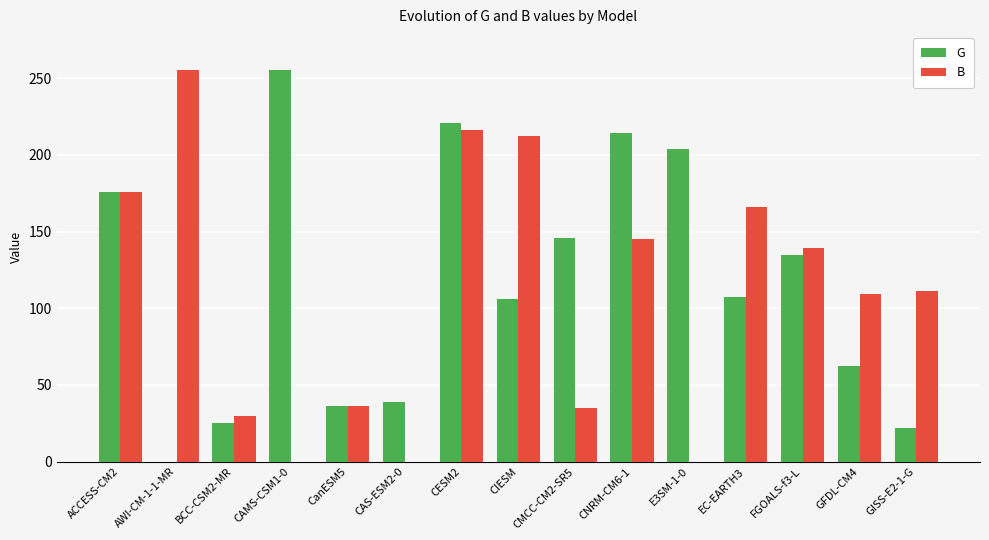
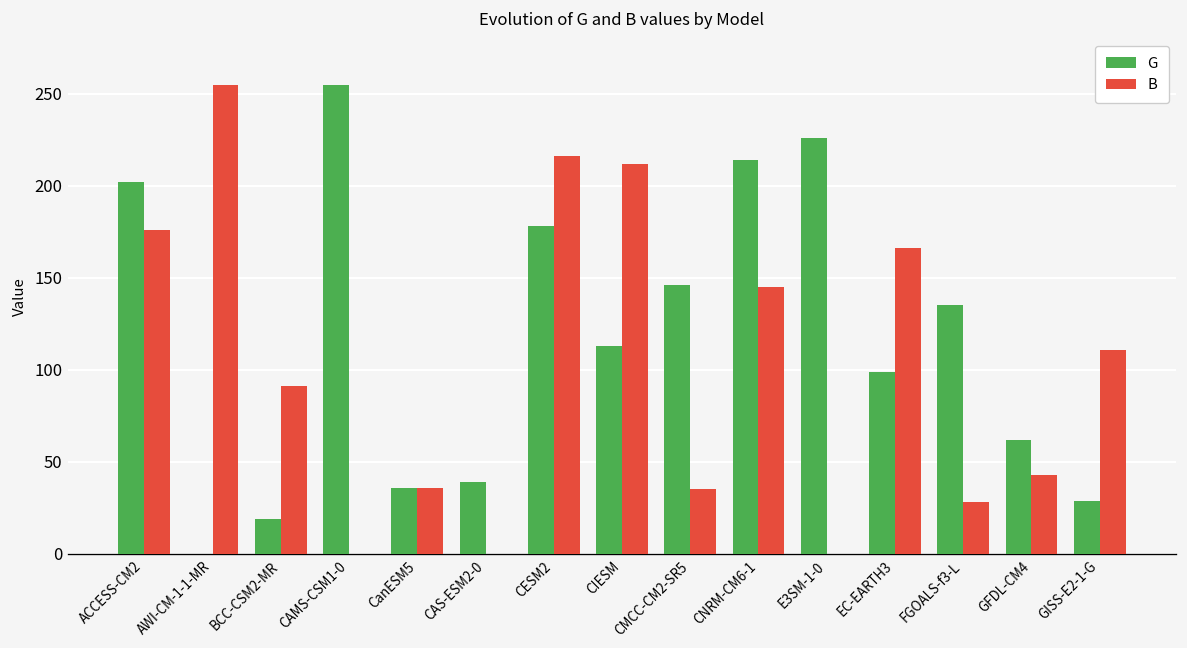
G, ACCESS-CM2: 176 -> 202
G, BCC-CSM2-MR: 25 -> 19
B, BCC-CSM2-MR: 30 -> 91
G, CESM2: 221 -> 178
G, CIESM: 106 -> 113
G, E3SM-1-0: 204 -> 226
G, EC-EARTH3: 107 -> 99
B, FGOALS-f3-L: 139 -> 28
B, GFDL-CM4: 109 -> 43
G, GISS-E2-1-G: 22 -> 29
